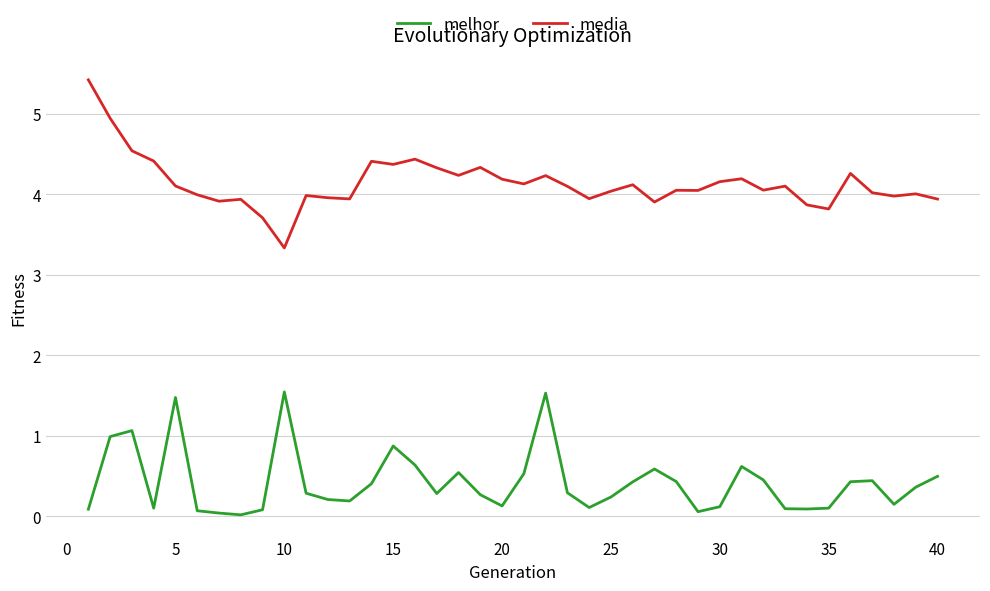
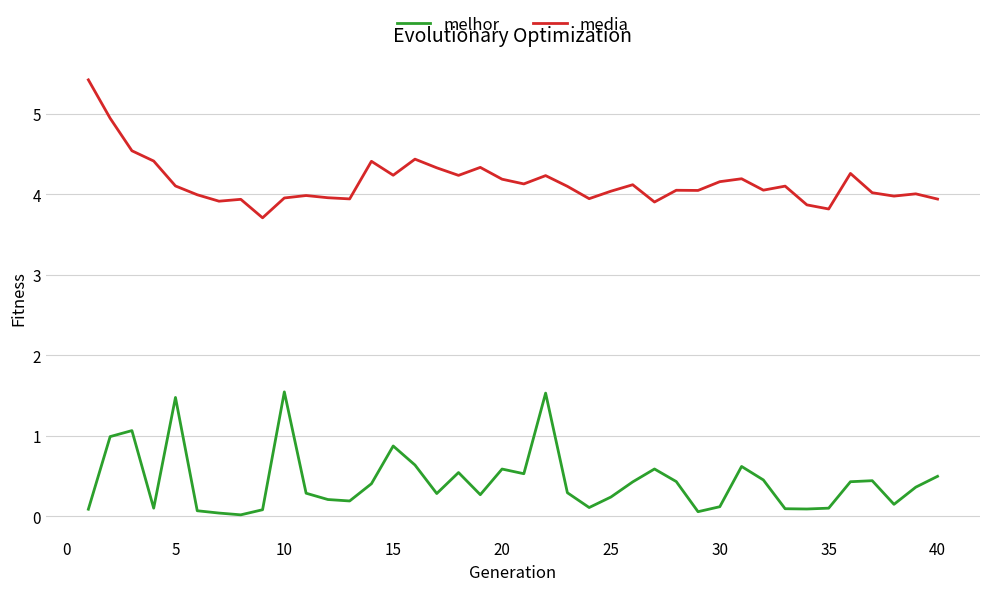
media, 10: 3.3 -> 4.0
media, 15: 4.4 -> 4.2
melhor, 20: 0.1 -> 0.6
